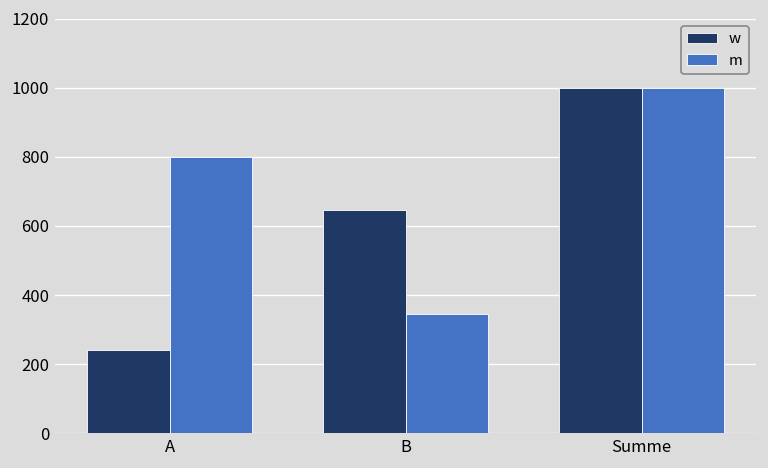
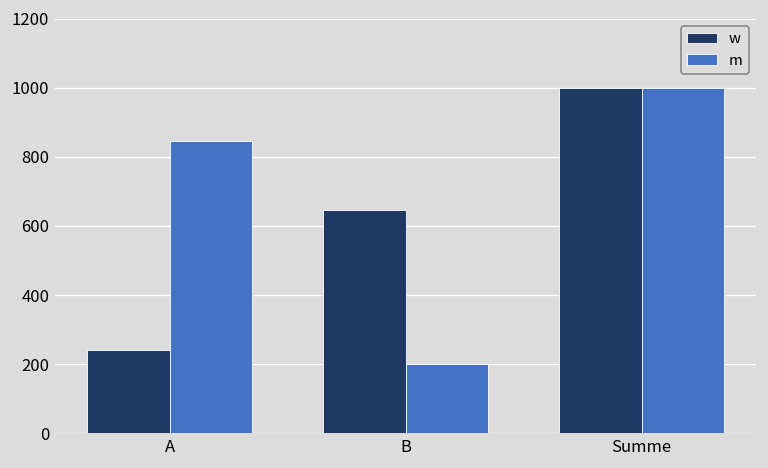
m, A: 800 -> 850
m, B: 340 -> 200
